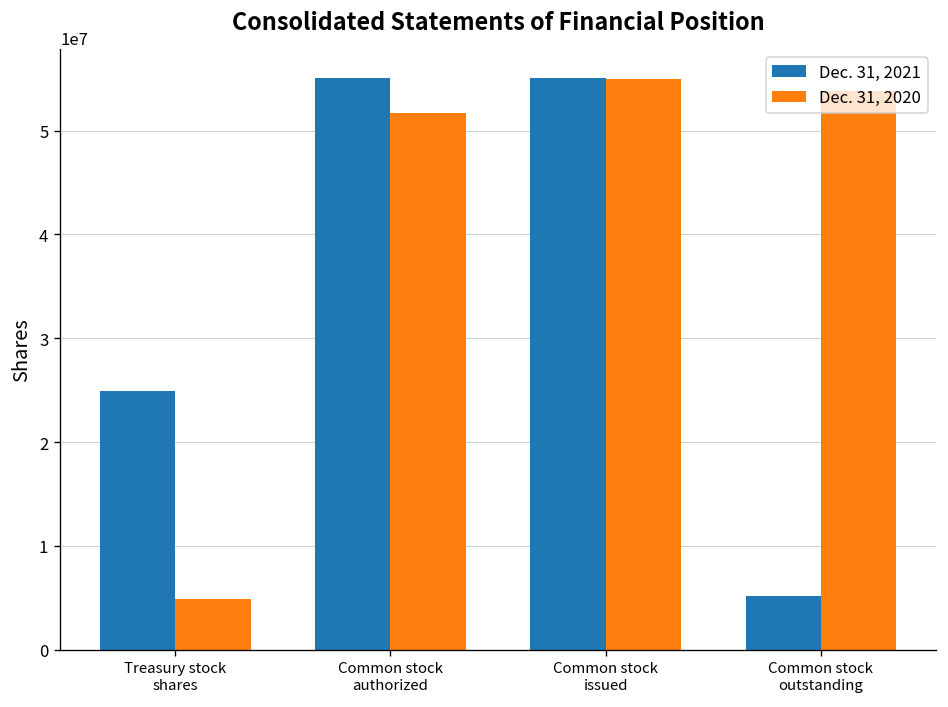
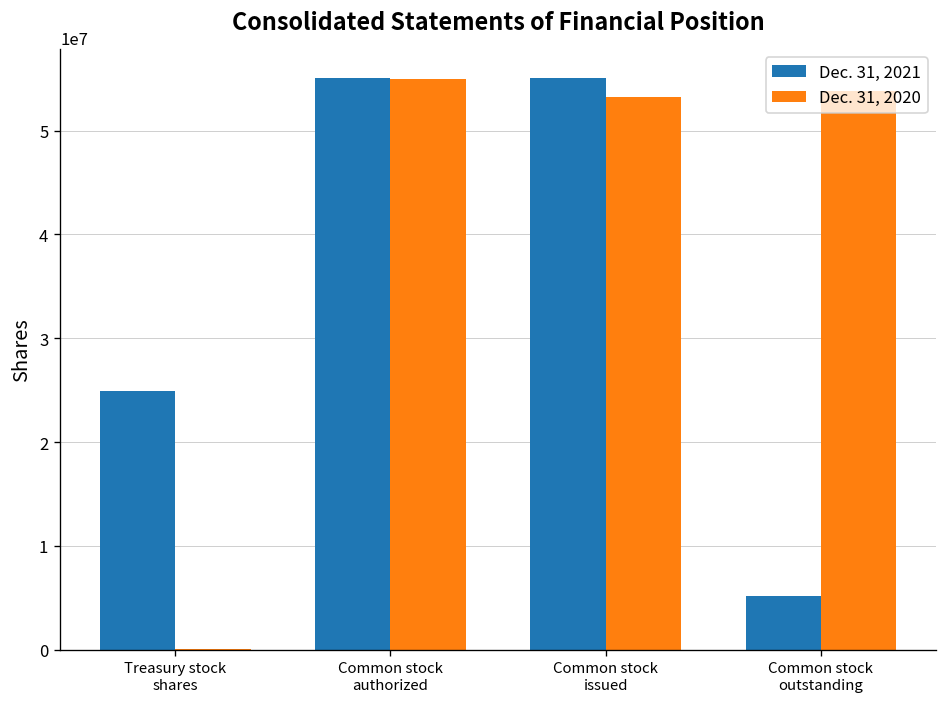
Dec. 31, 2020, Treasury stock shares: 5000000 -> 0
Dec. 31, 2020, Common stock authorized: 52000000 -> 55000000
Dec. 31, 2020, Common stock issued: 55000000 -> 53000000
